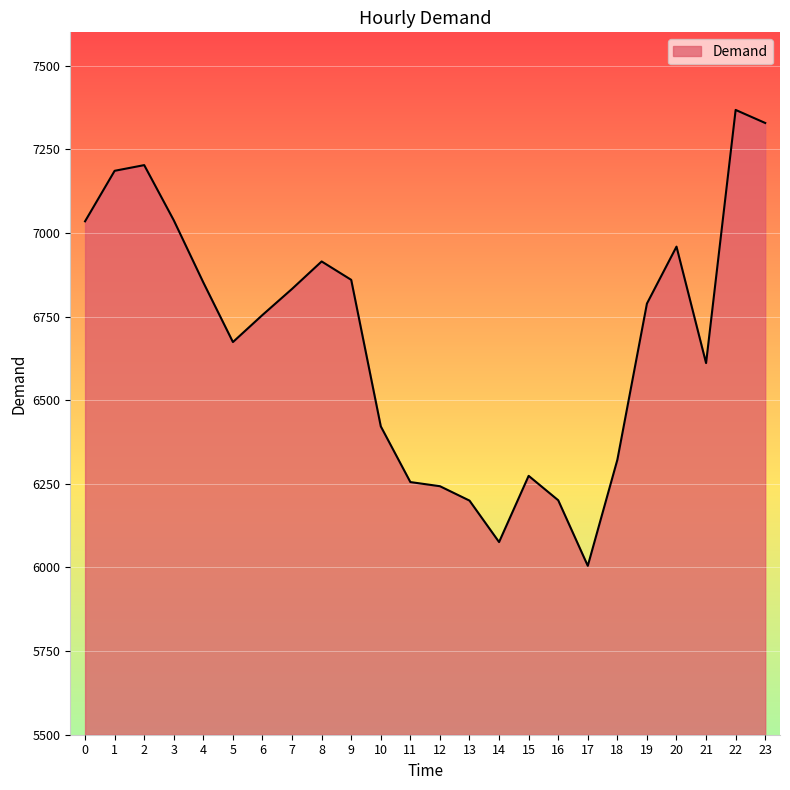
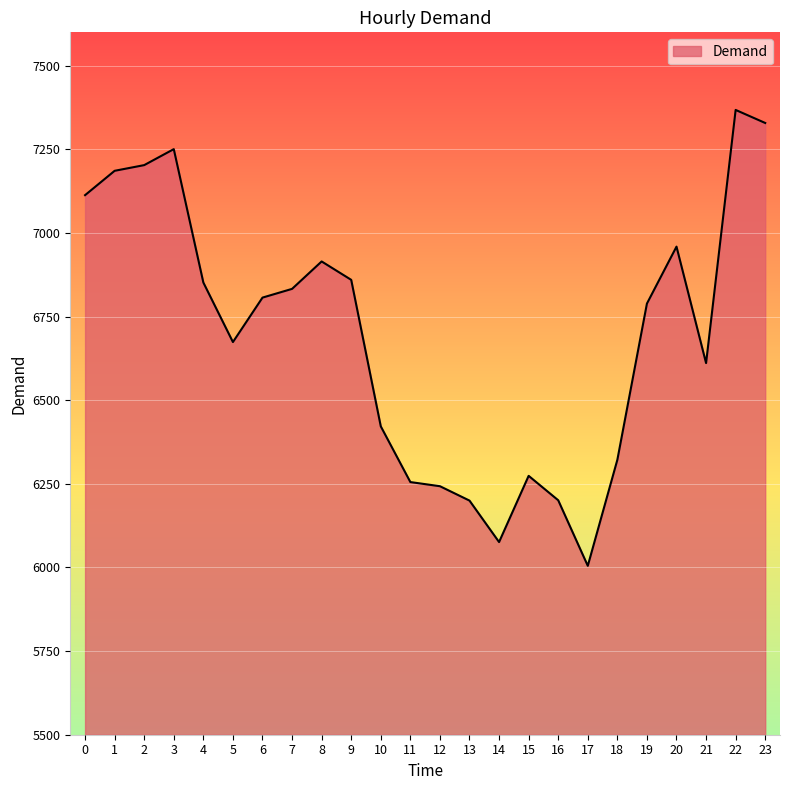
0: 7040 -> 7110
3: 7040 -> 7250
6: 6760 -> 6810
